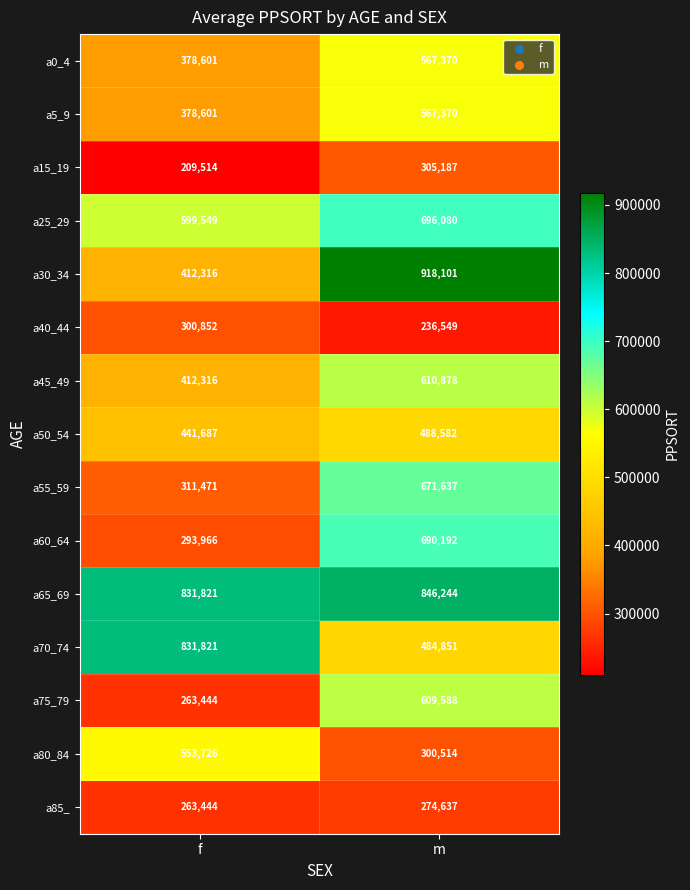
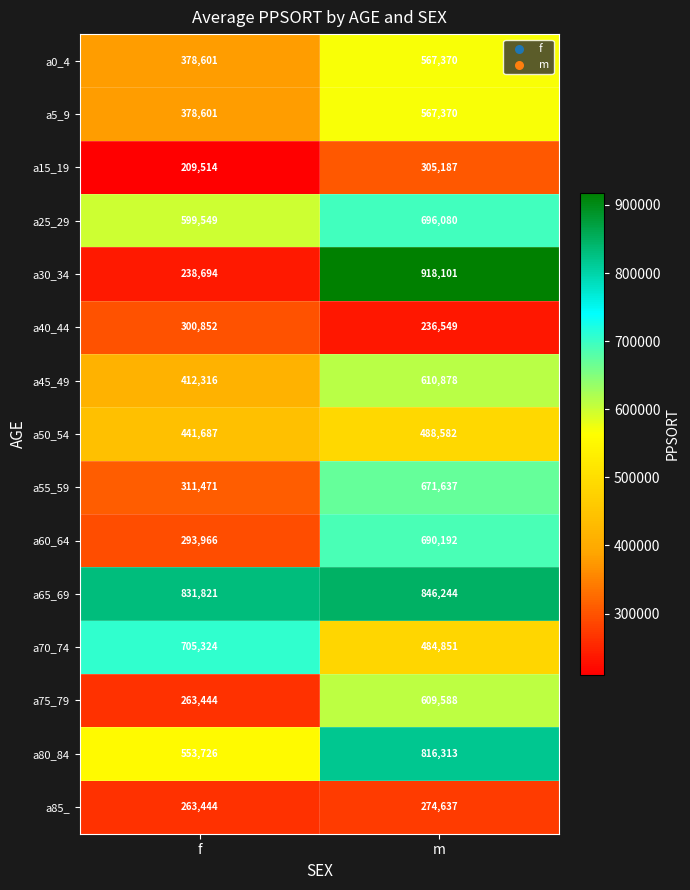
a30_34, f: 412,316 -> 238,694
a70_74, f: 831,821 -> 705,324
a80_84, m: 300,514 -> 816,313
